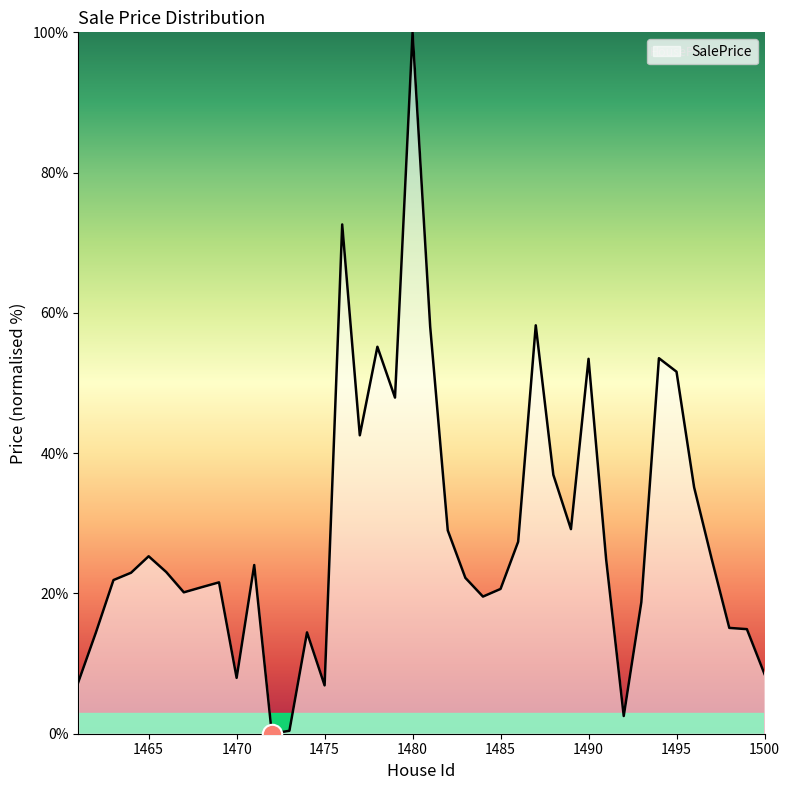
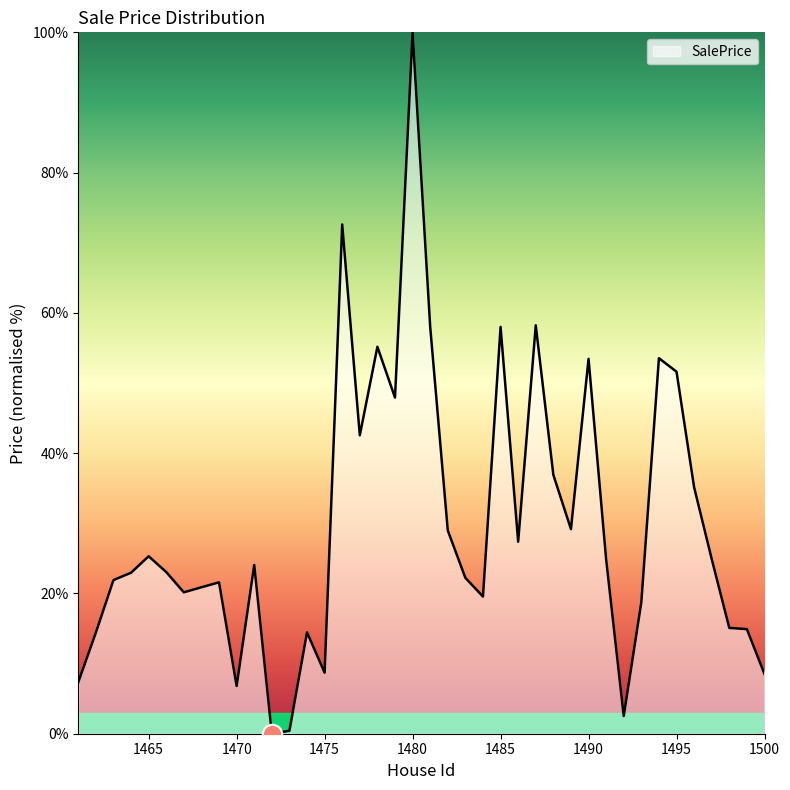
SalePrice, 1470: 8% -> 7%
SalePrice, 1475: 7% -> 9%
SalePrice, 1485: 21% -> 58%
